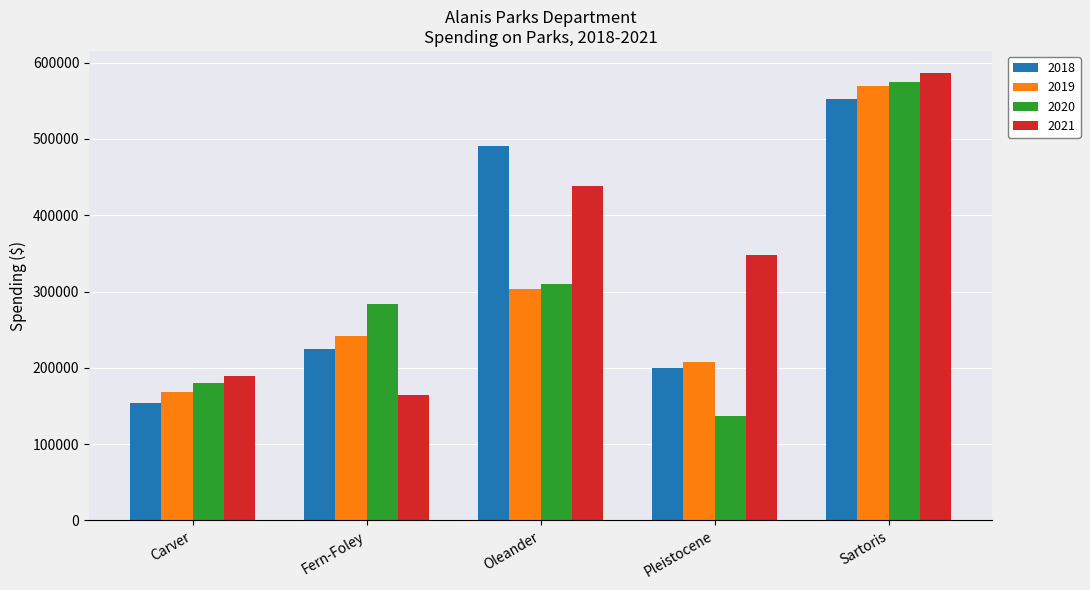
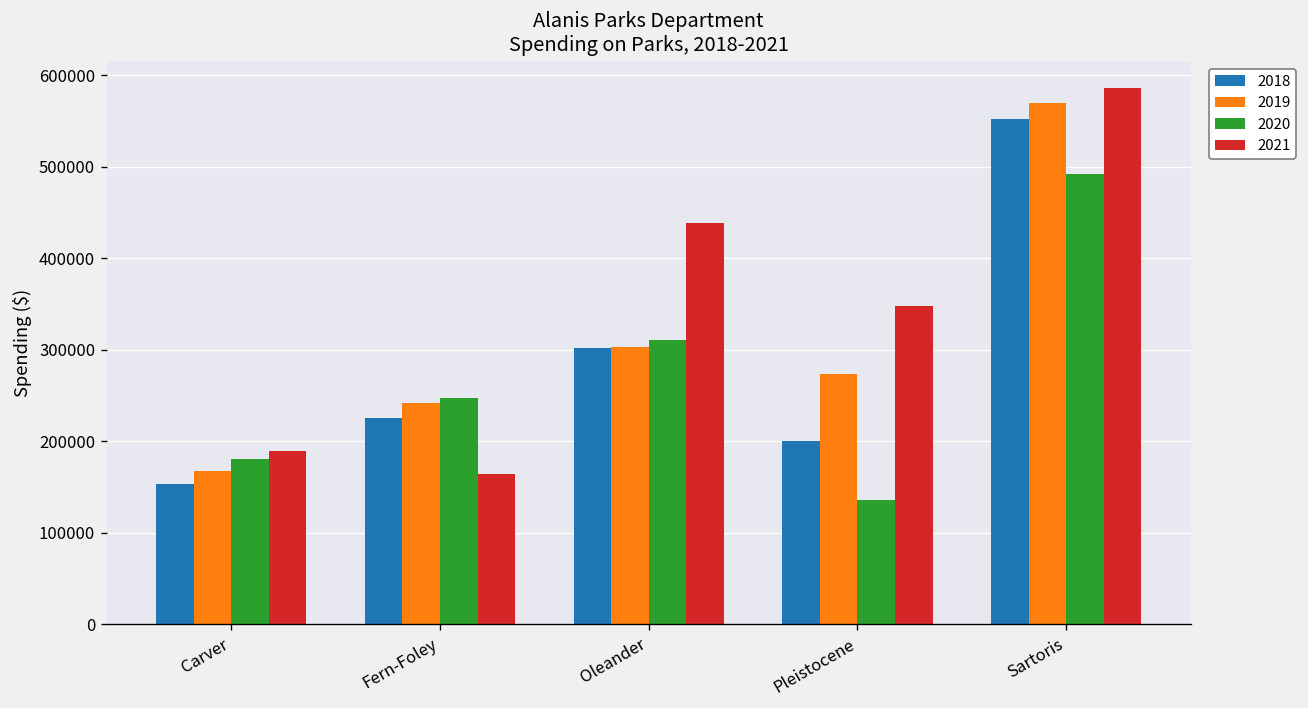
2020, Fern-Foley: 280000 -> 250000
2018, Oleander: 490000 -> 300000
2019, Pleistocene: 210000 -> 270000
2020, Sartoris: 580000 -> 490000
